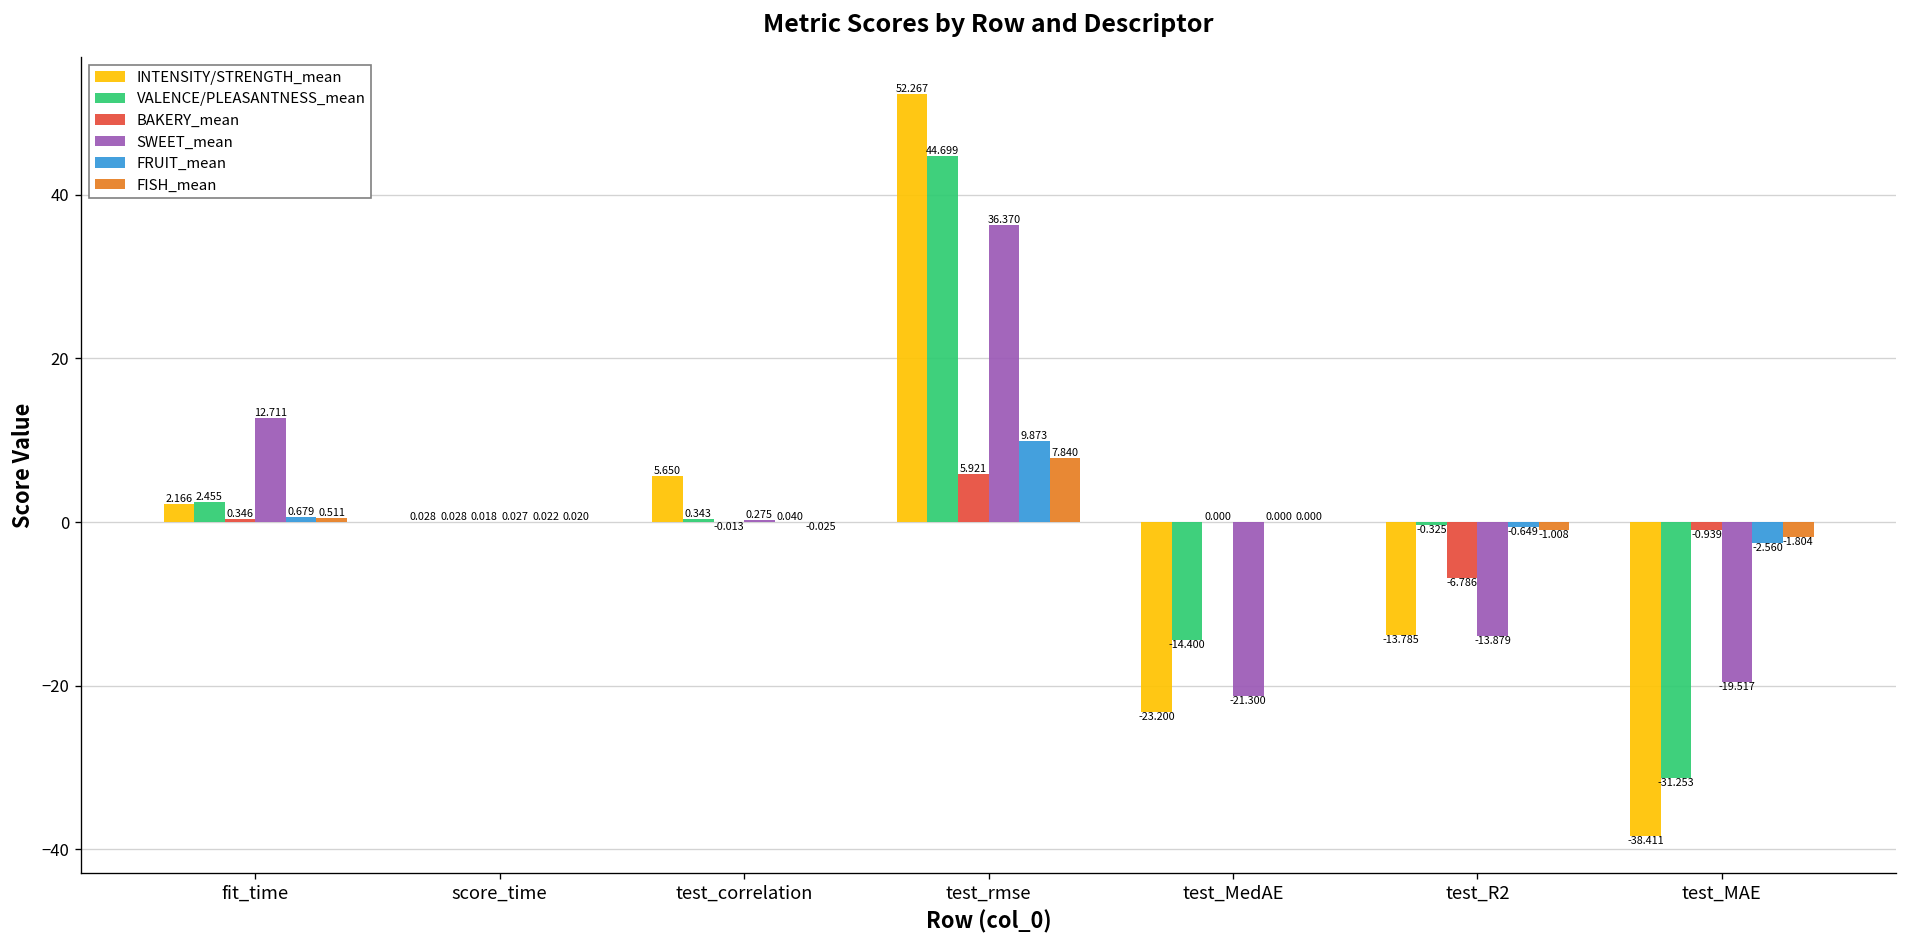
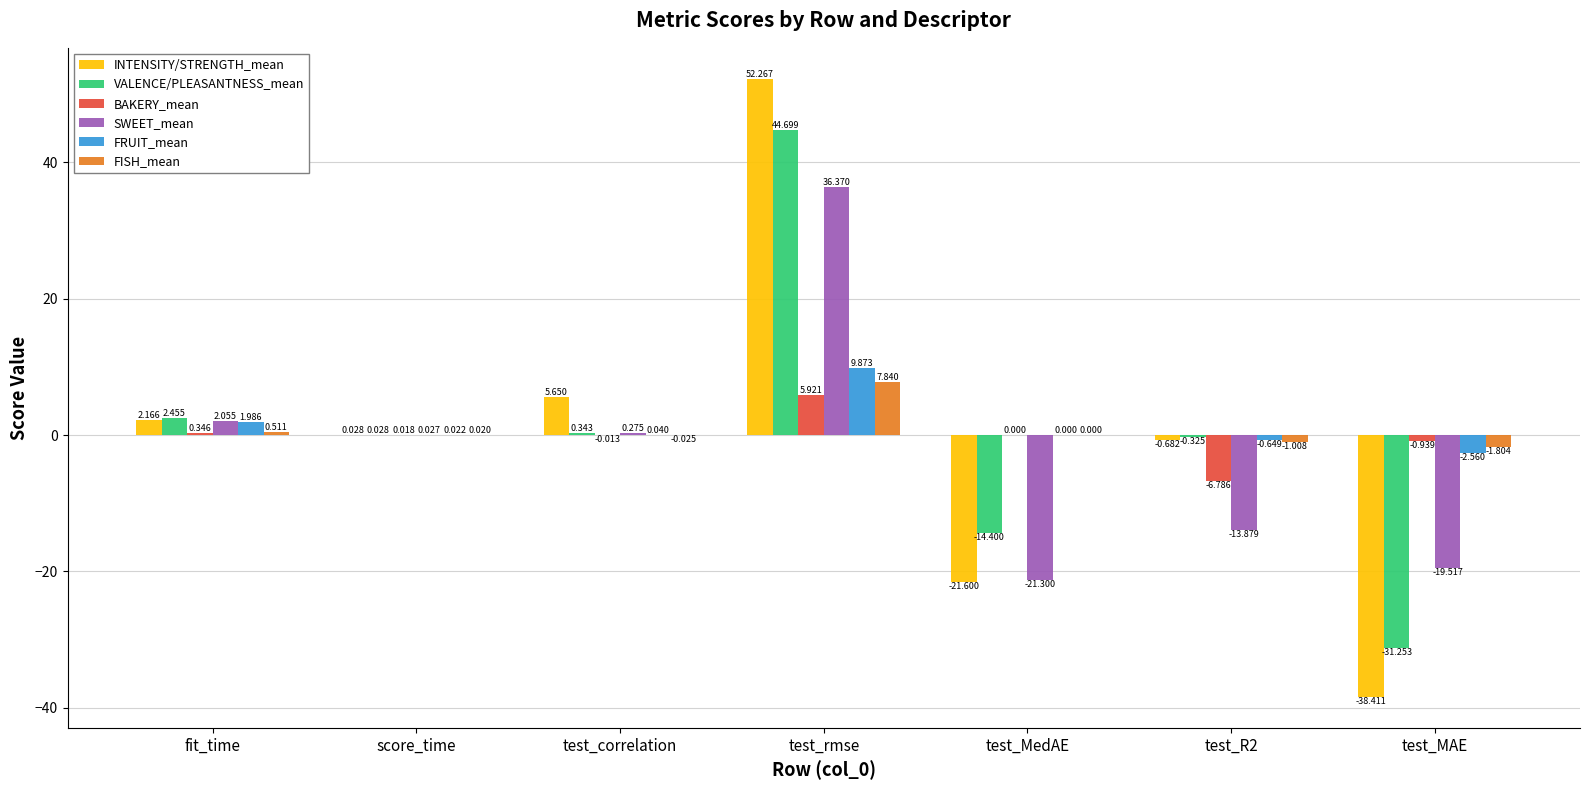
SWEET_mean, fit_time: 12.711 -> 2.055
FRUIT_mean, fit_time: 0.679 -> 1.986
INTENSITY/STRENGTH_mean, test_MedAE: -23.200 -> -21.600
INTENSITY/STRENGTH_mean, test_R2: -13.785 -> -0.682
